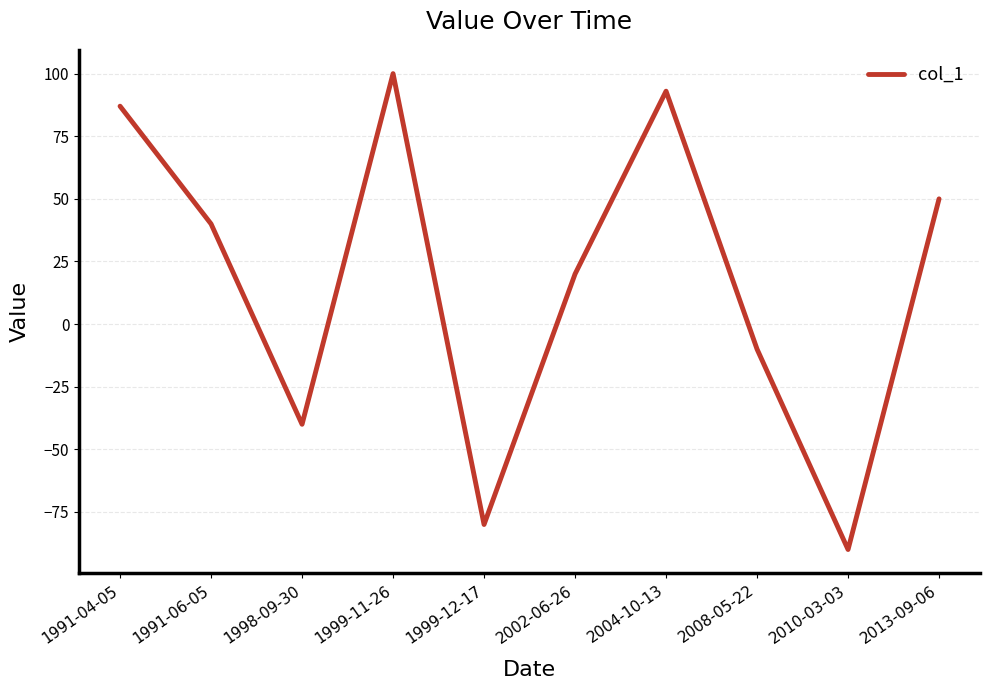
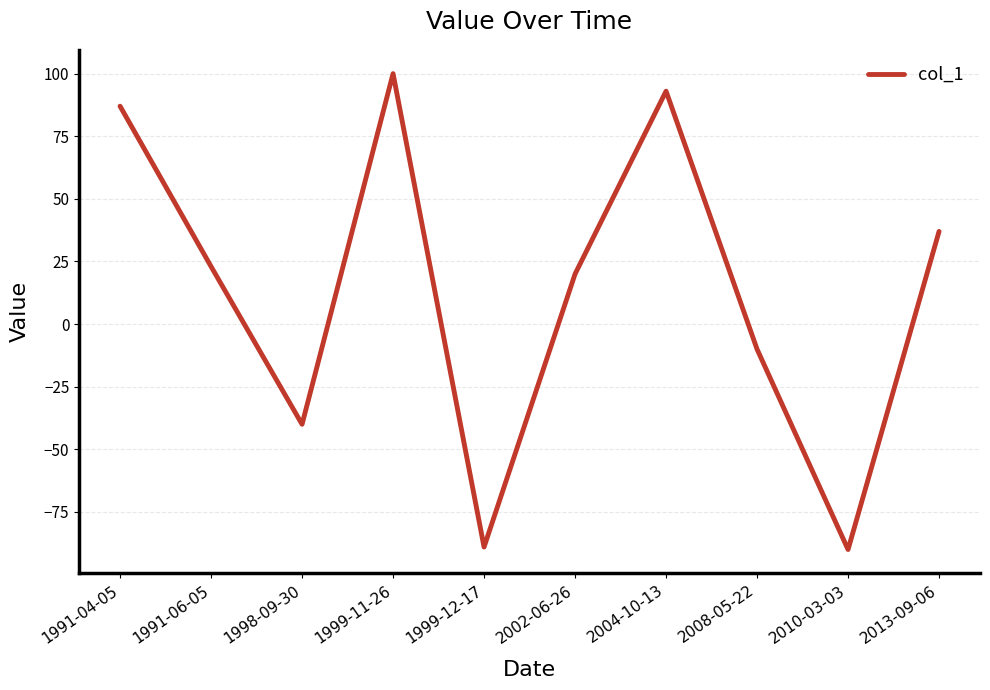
1991-06-05: 40 -> 23
1999-12-17: -80 -> -89
2013-09-06: 50 -> 37
